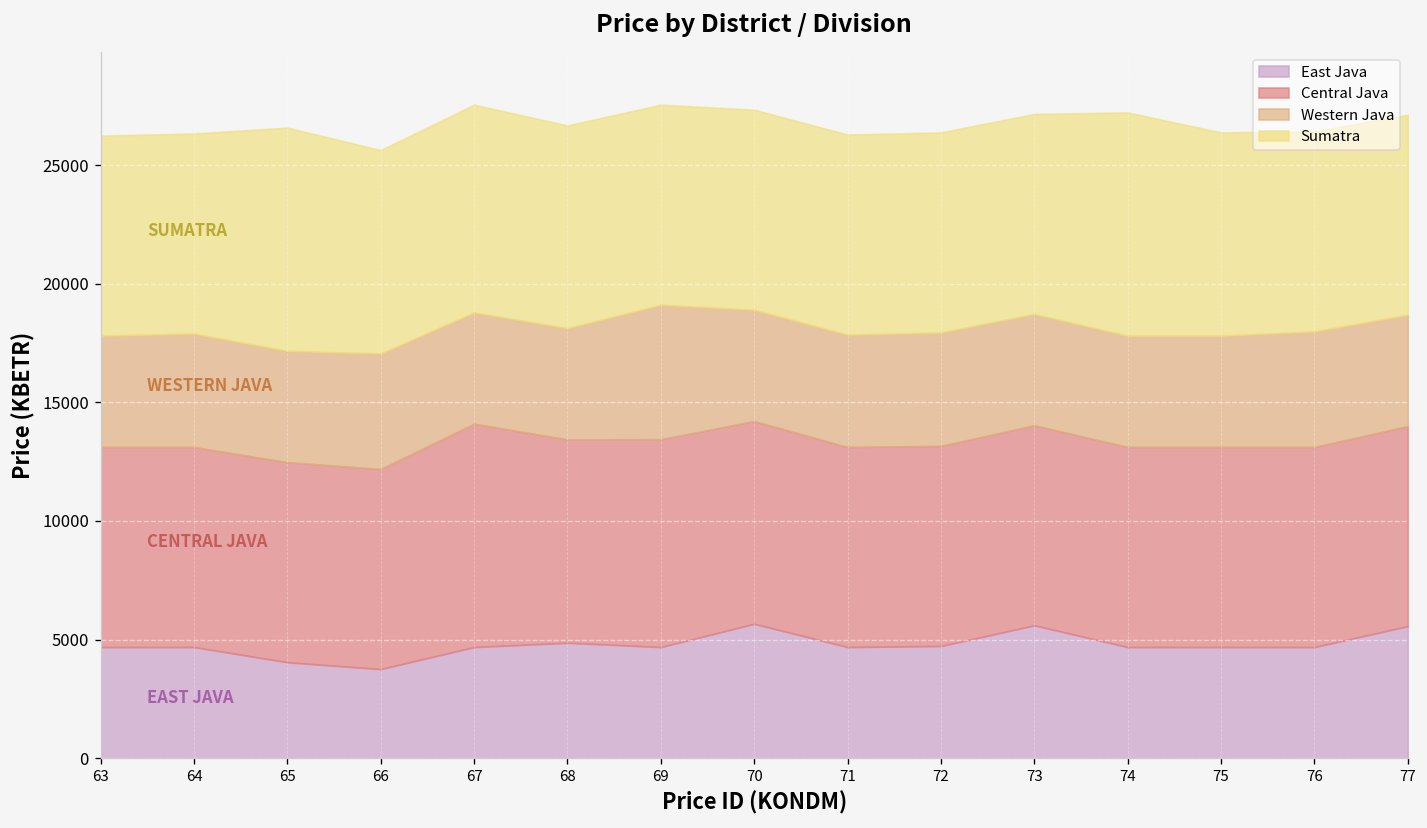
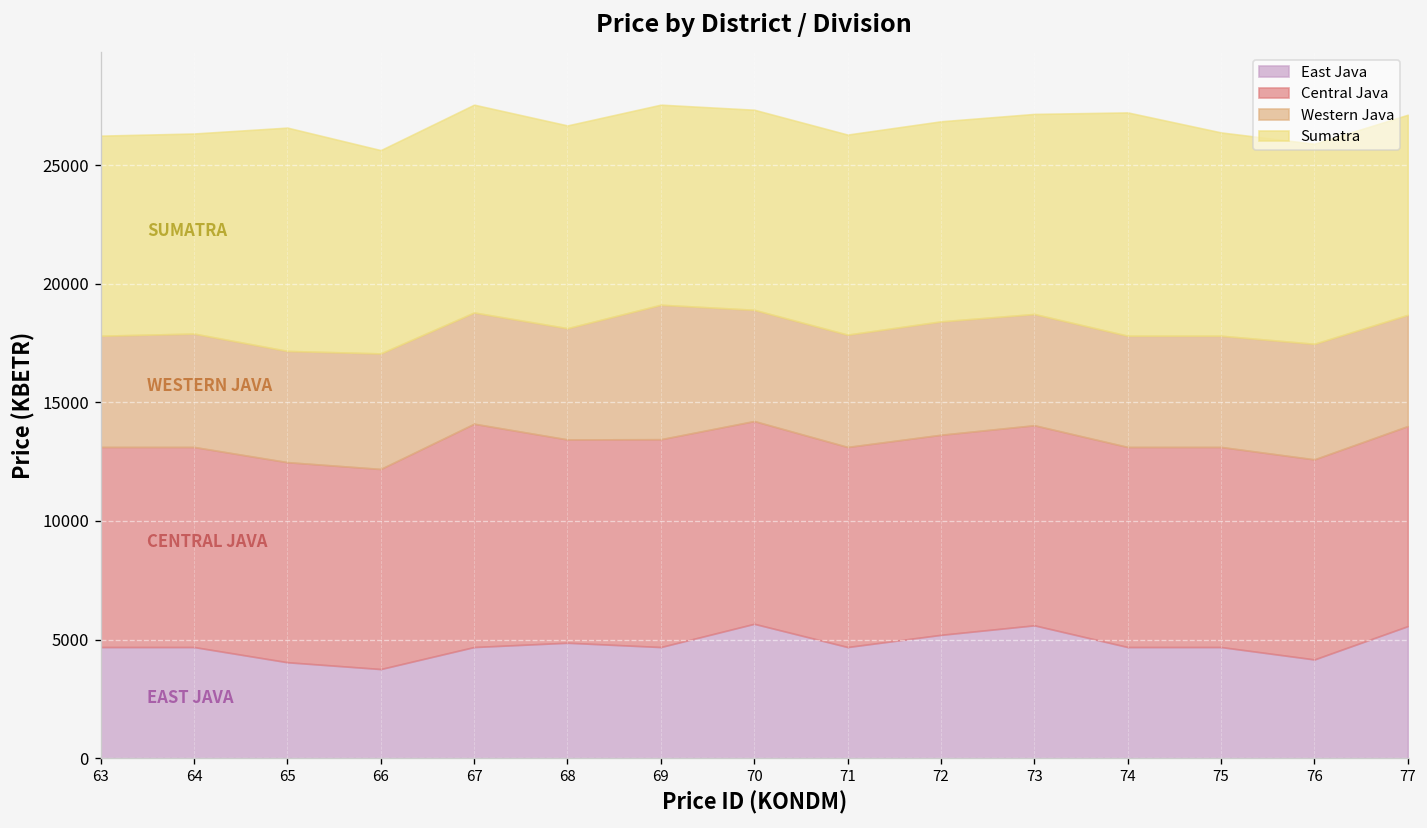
East Java, 72: 4700 -> 5200
East Java, 76: 4700 -> 4200
